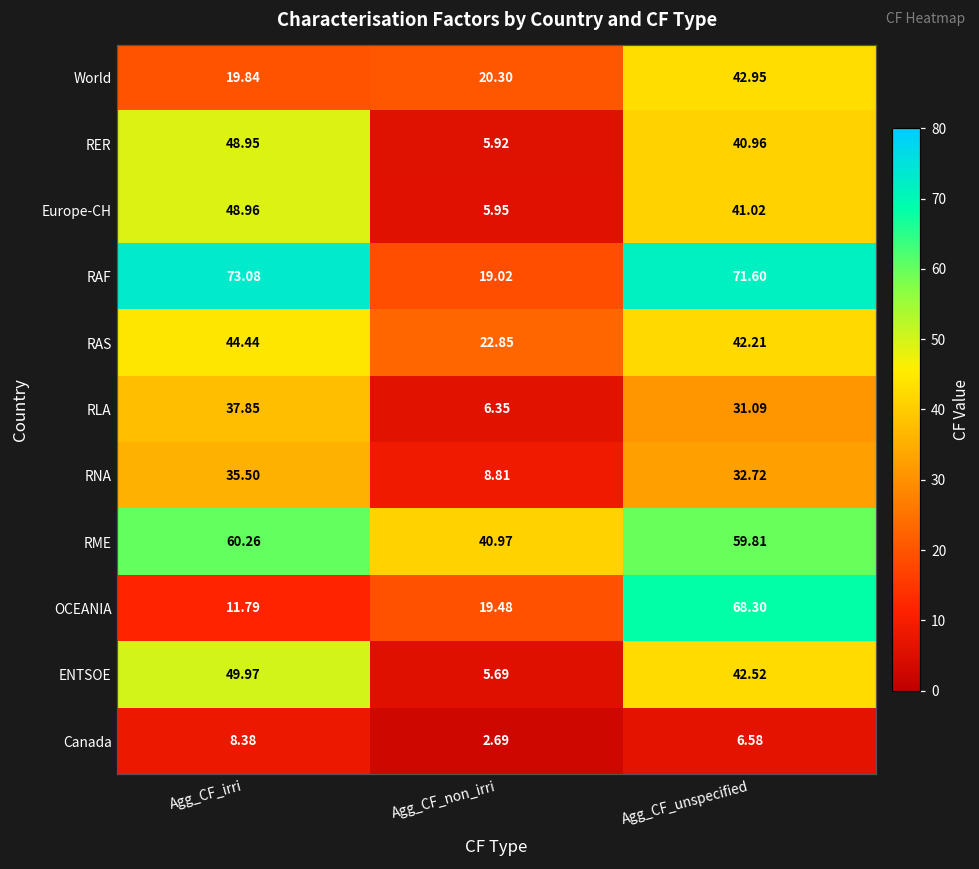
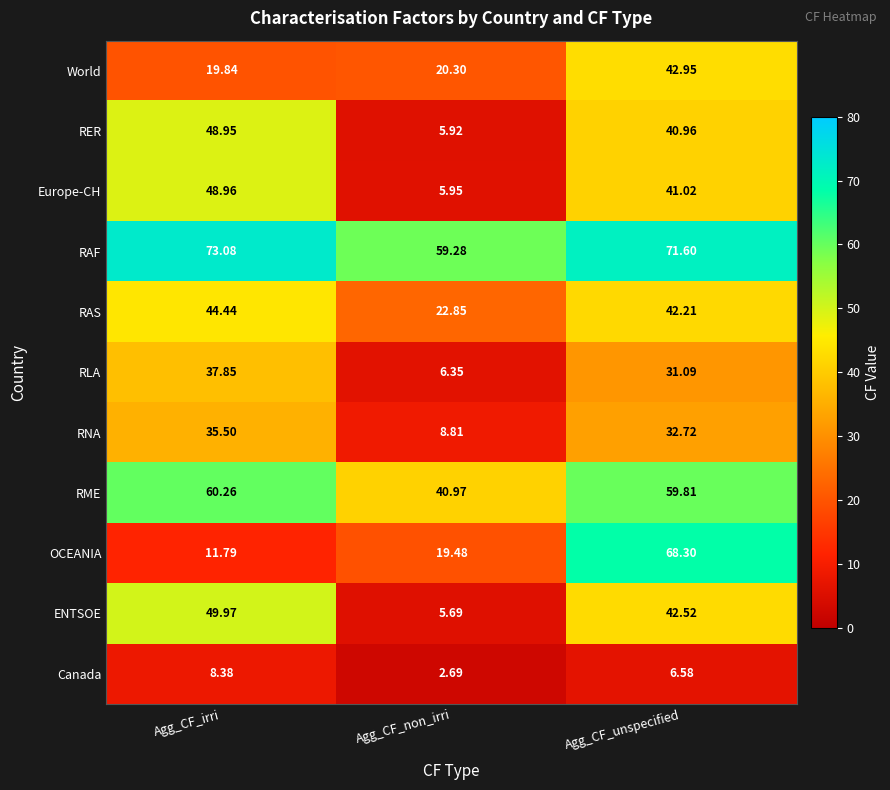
RAF, Agg_CF_non_irri: 19.02 -> 59.28
